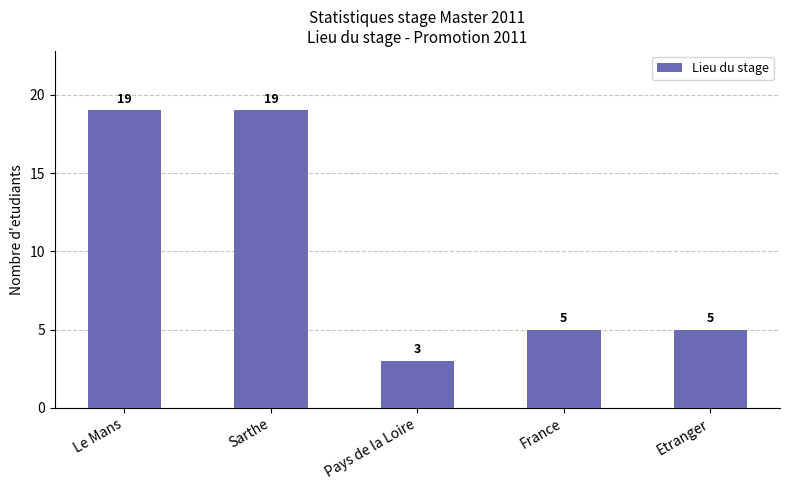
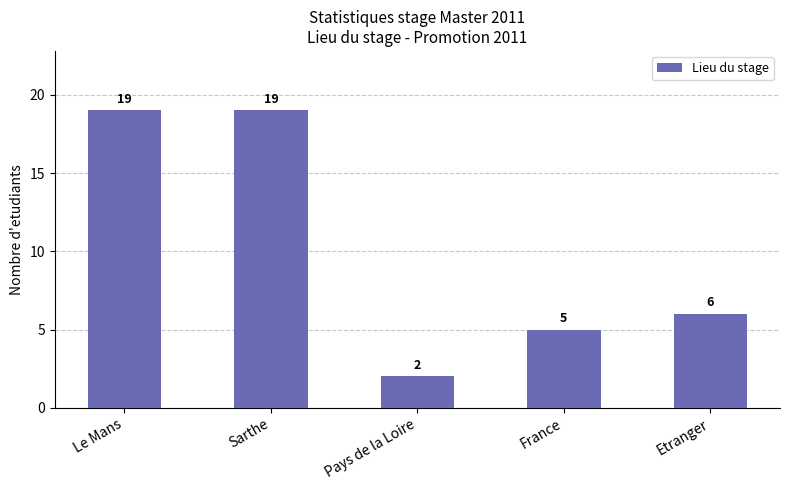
Pays de la Loire: 3 -> 2
Etranger: 5 -> 6
